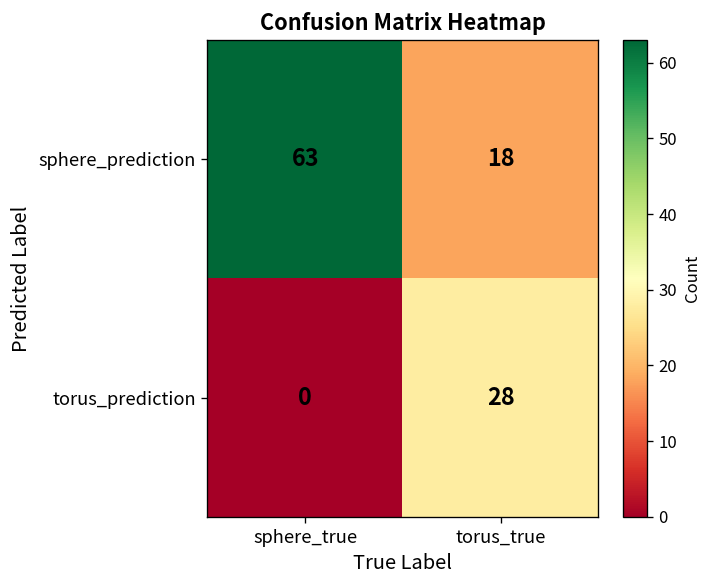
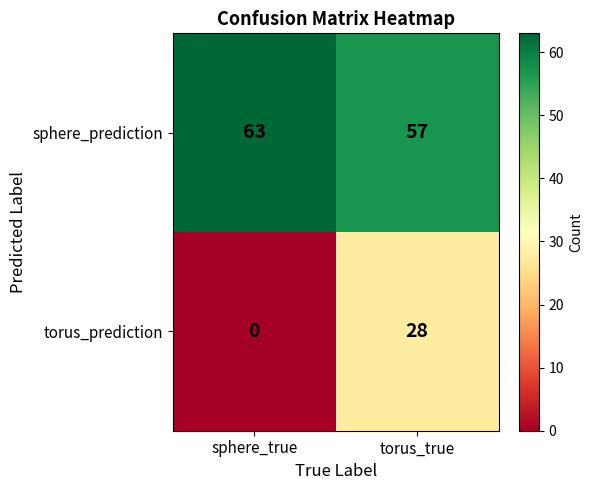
sphere_prediction, torus_true: 18 -> 57
